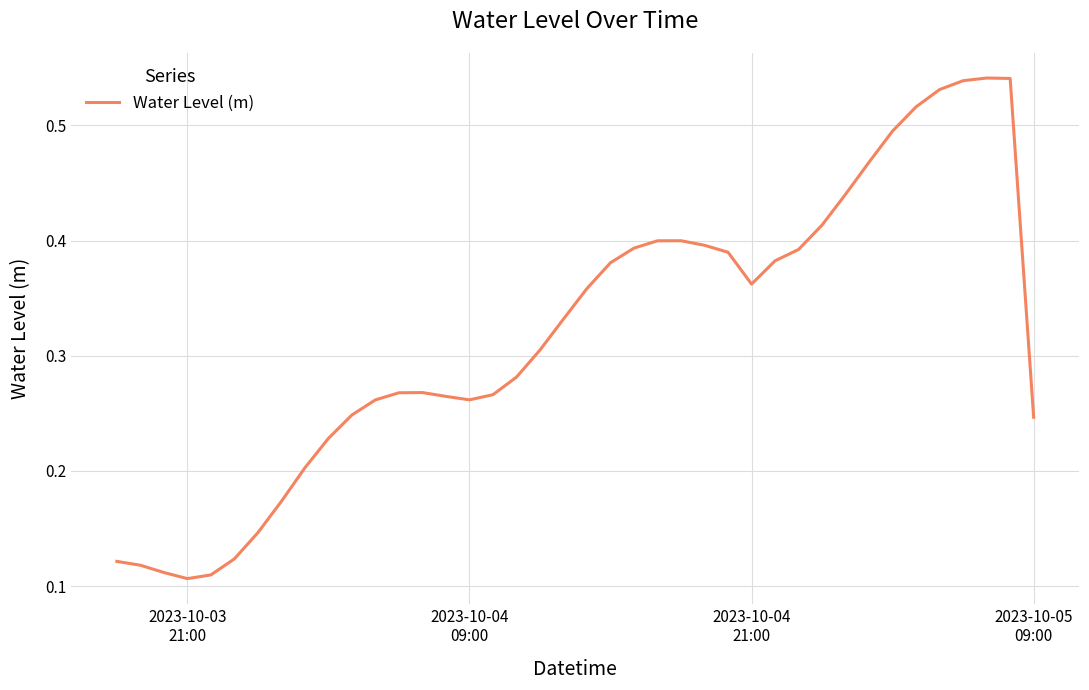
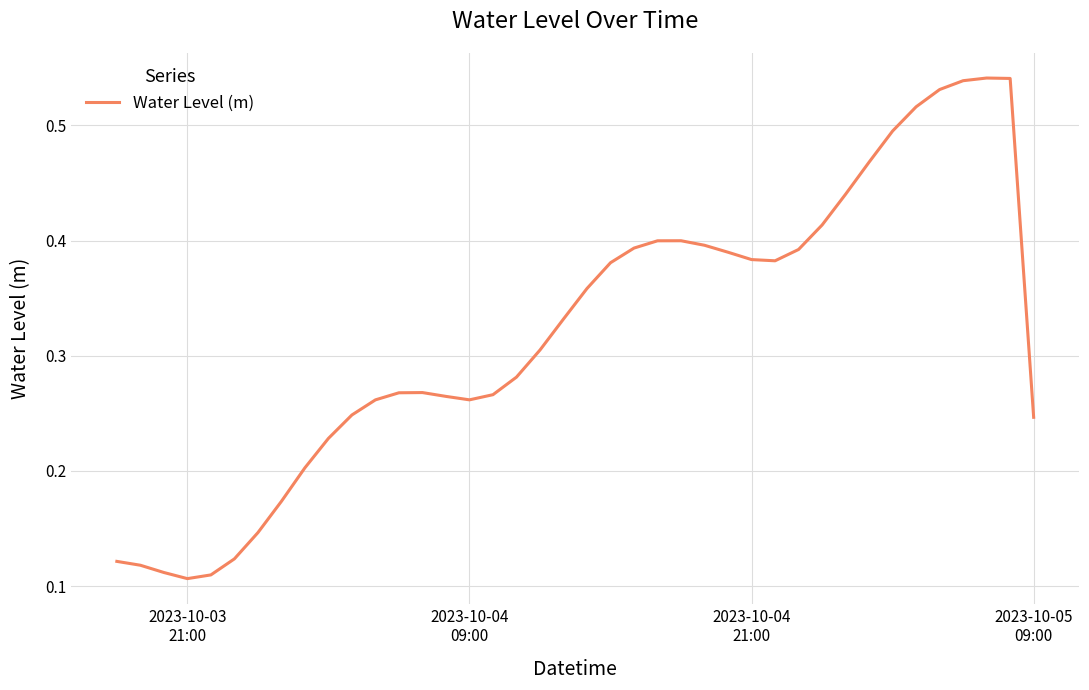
2023-10-04 21:00: 0.362 -> 0.383
